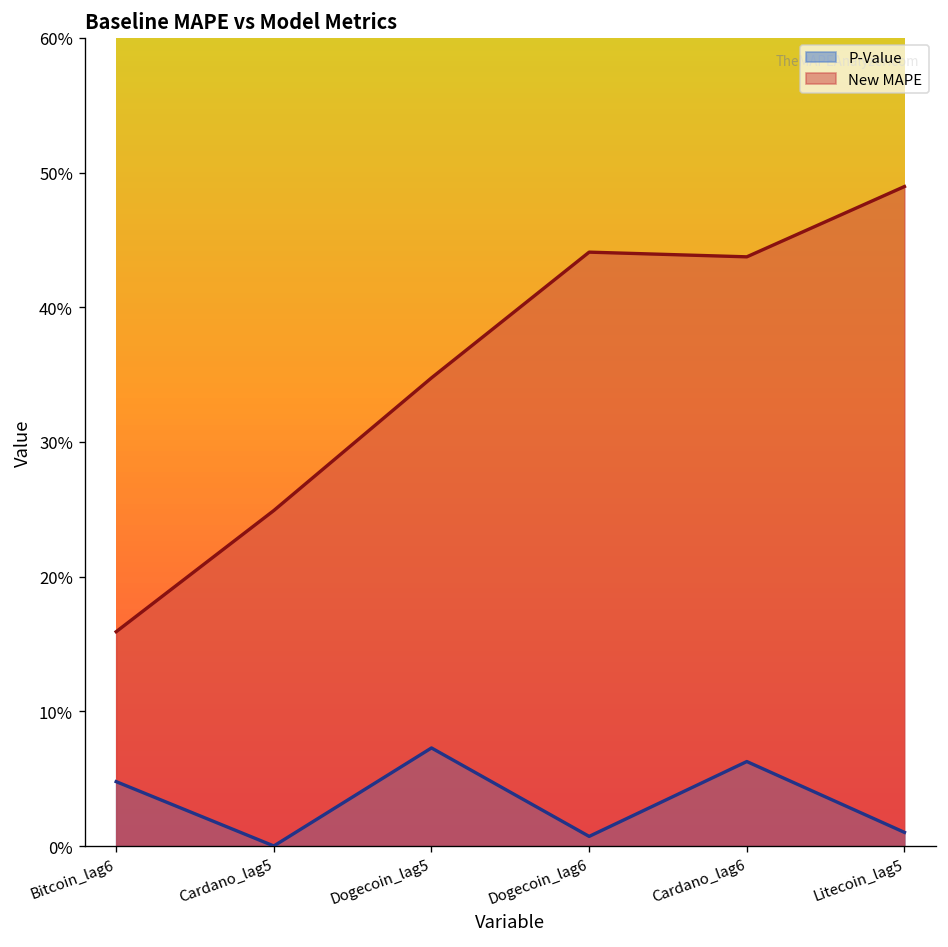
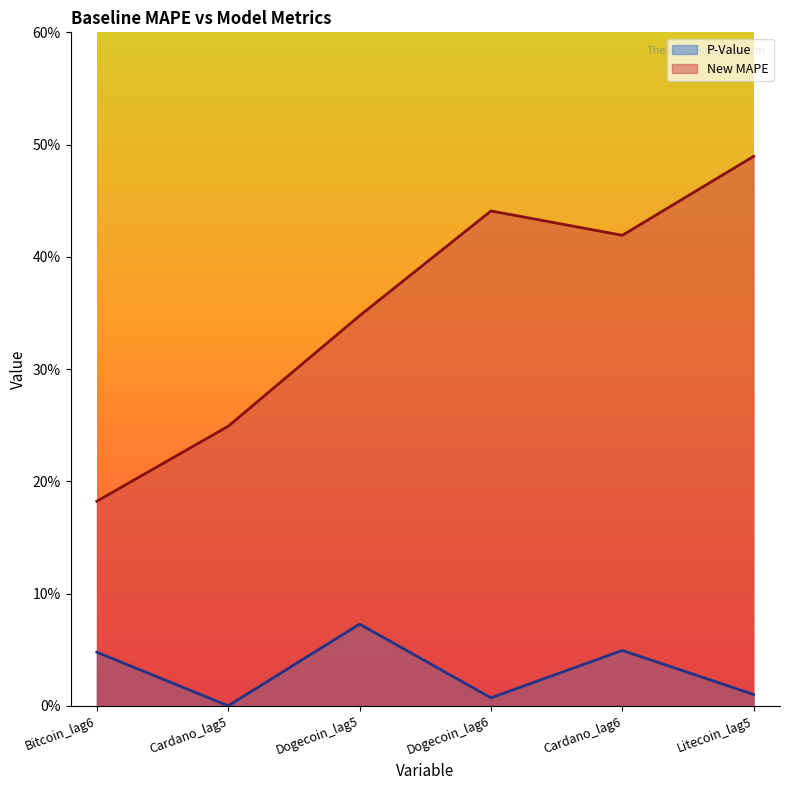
New MAPE, Bitcoin_lag6: 15.9% -> 18.2%
P-Value, Cardano_lag6: 6.3% -> 4.9%
New MAPE, Cardano_lag6: 43.7% -> 41.9%
